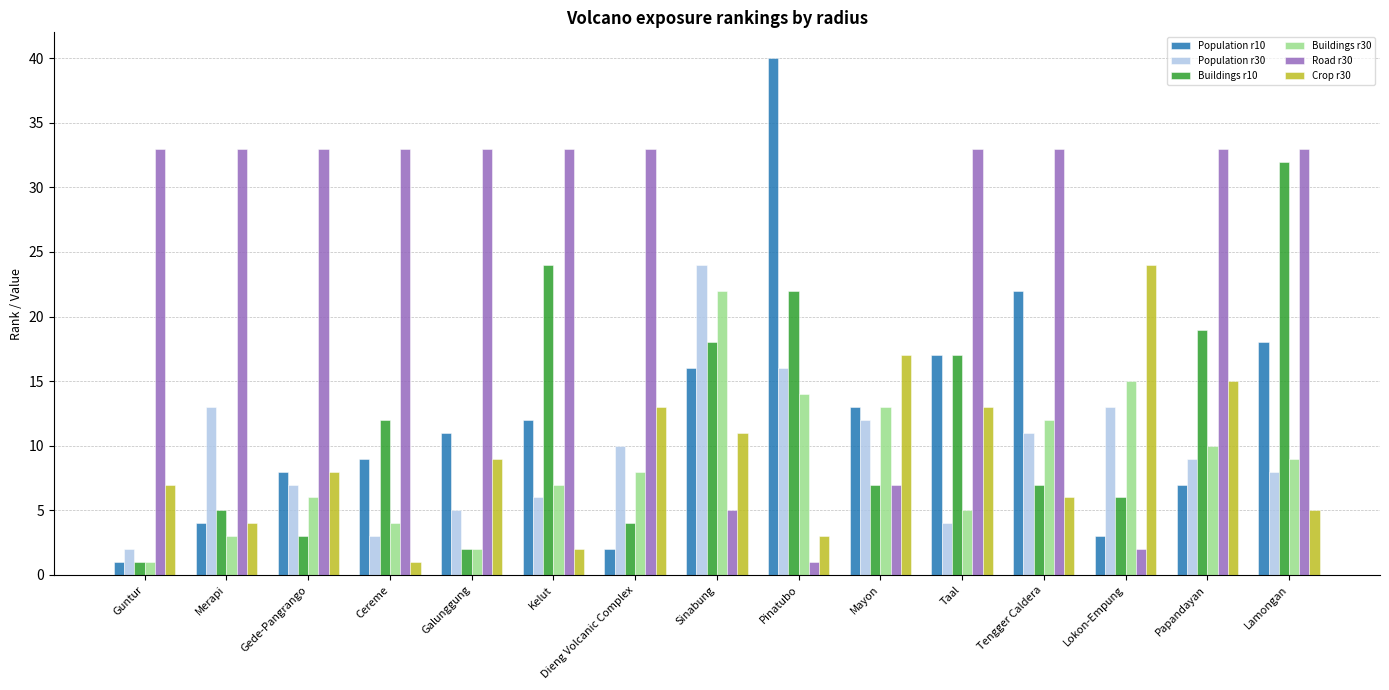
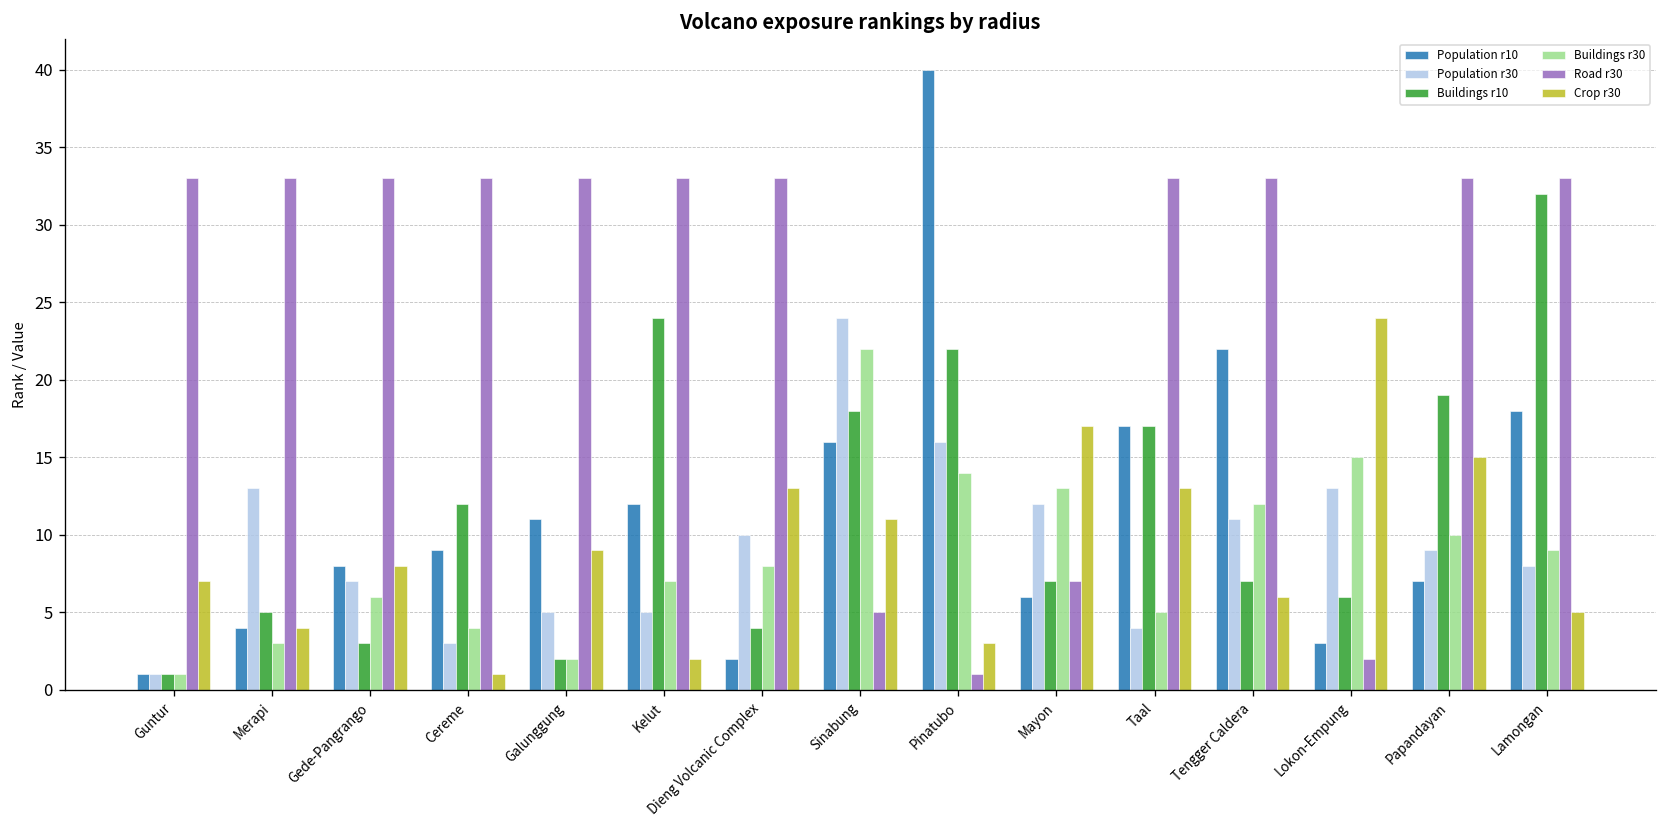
Population r30, Guntur: 2 -> 1
Population r30, Kelut: 6 -> 5
Population r10, Mayon: 13 -> 6
